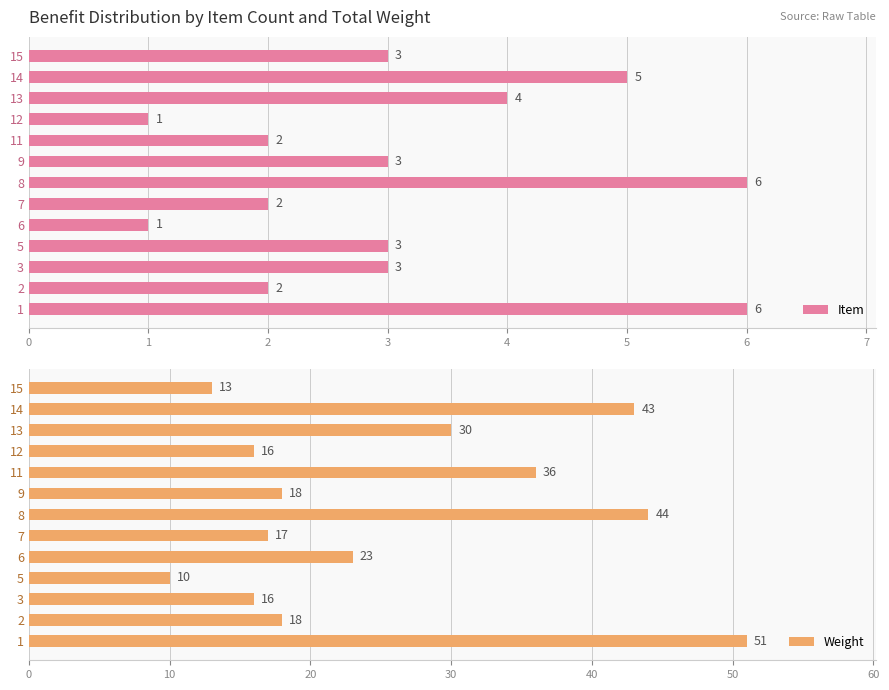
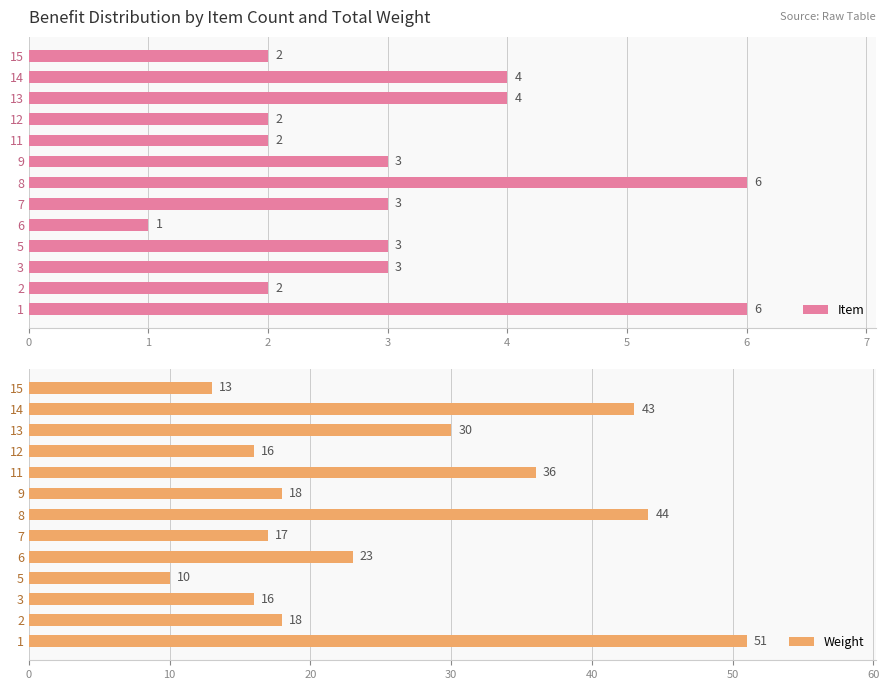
Benefit Distribution by Item Count and Total Weight, 15: 3 -> 2
Benefit Distribution by Item Count and Total Weight, 14: 5 -> 4
Benefit Distribution by Item Count and Total Weight, 12: 1 -> 2
Benefit Distribution by Item Count and Total Weight, 7: 2 -> 3
